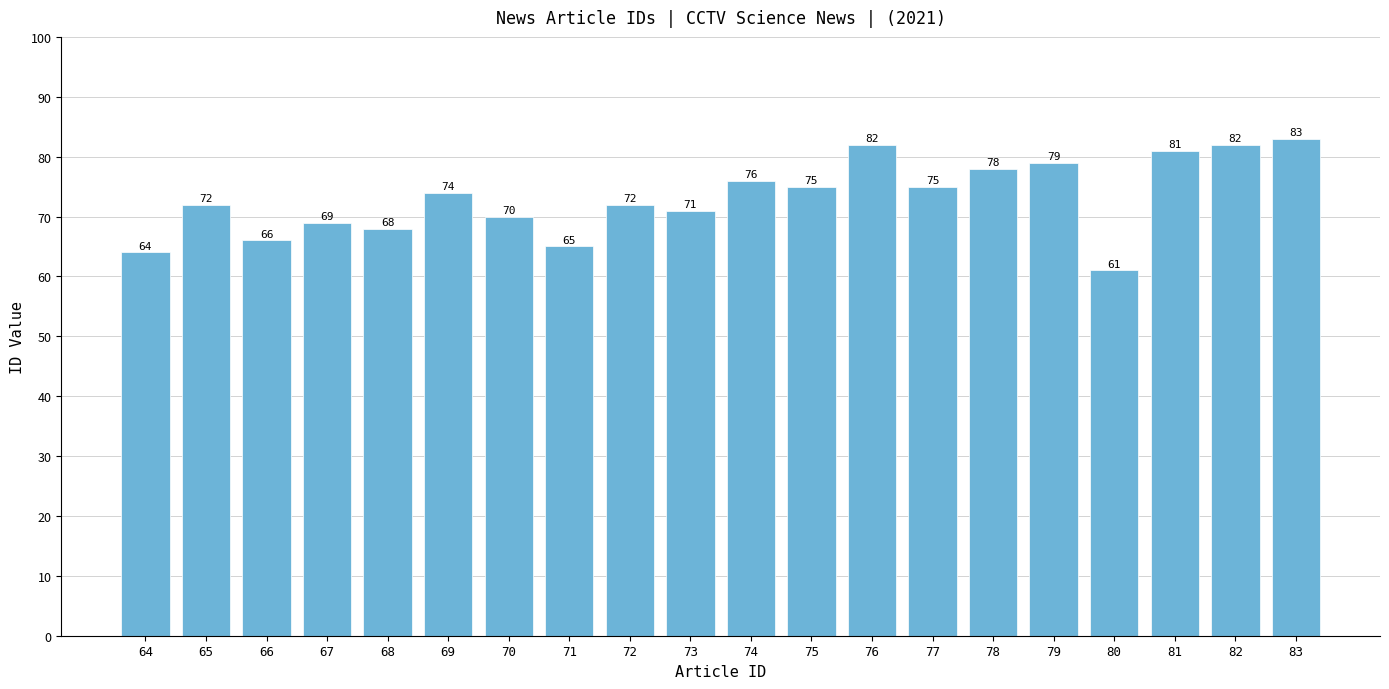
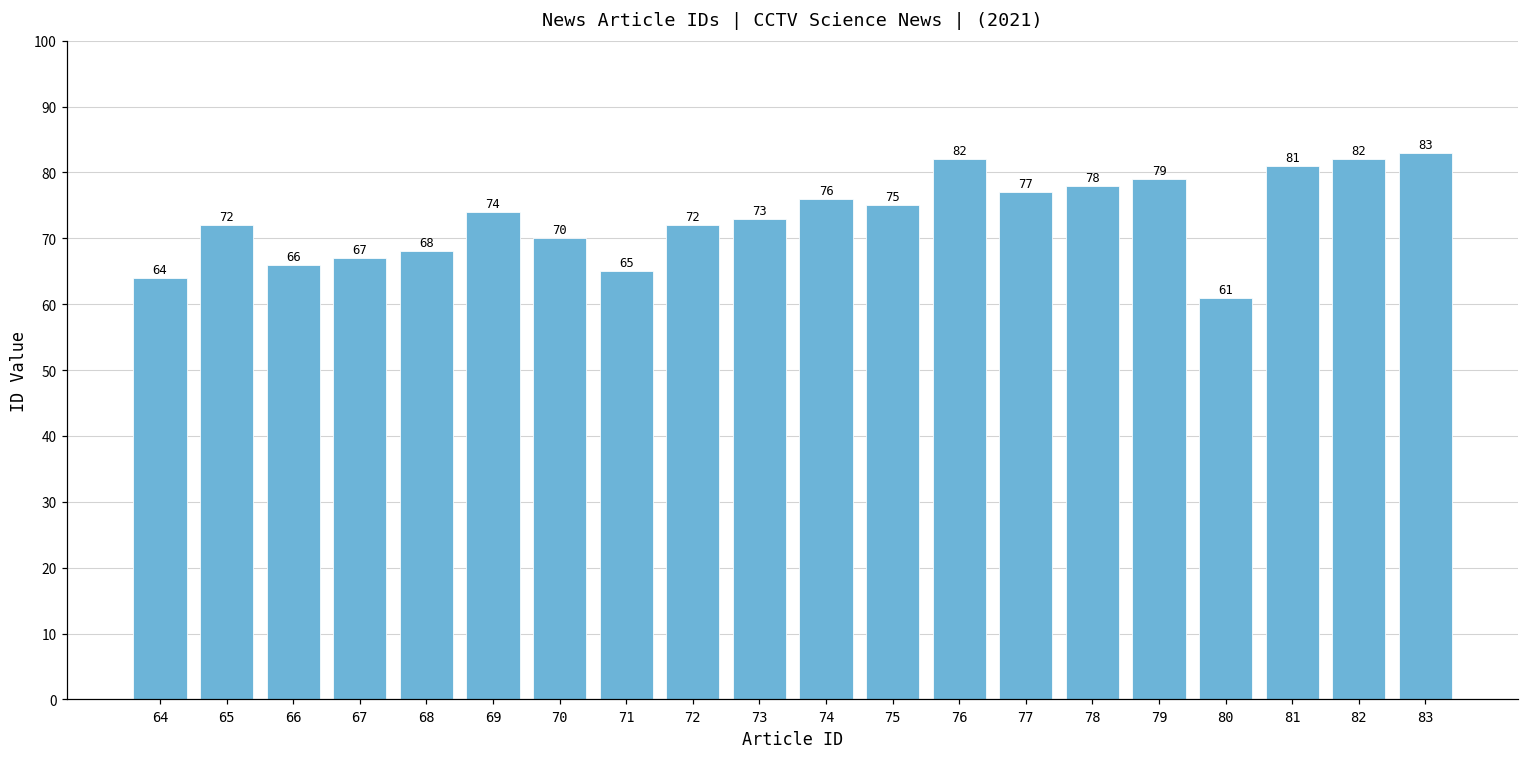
67: 69 -> 67
73: 71 -> 73
77: 75 -> 77
